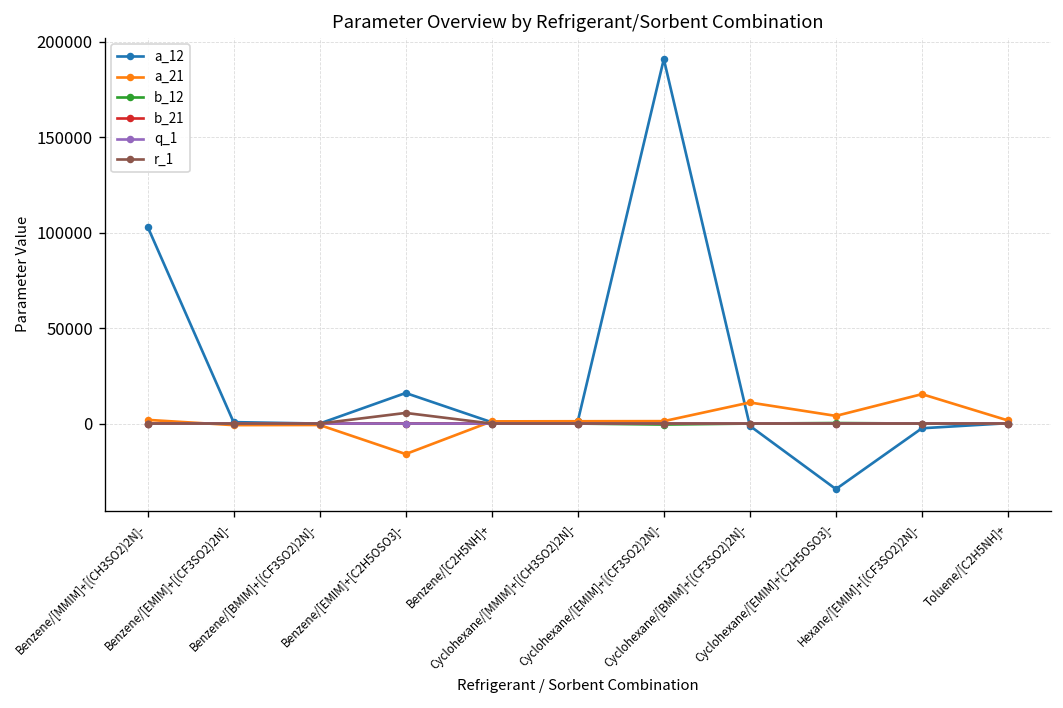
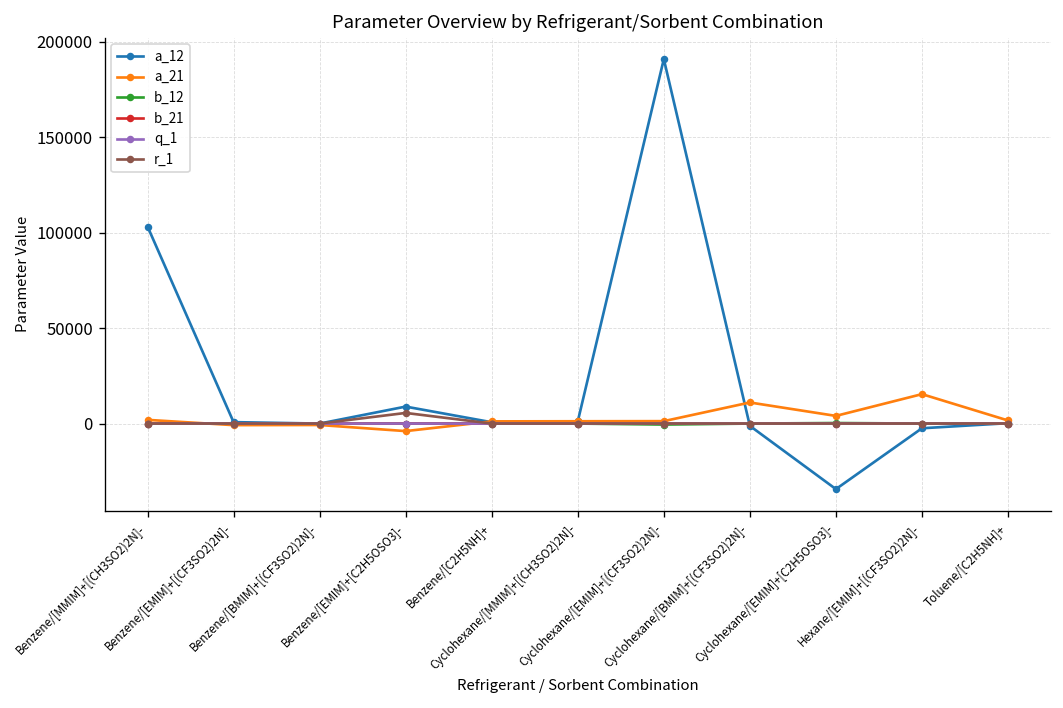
a_12, Benzene/[EMIM]+[C2H5OSO3]-: 16000 -> 9000
a_21, Benzene/[EMIM]+[C2H5OSO3]-: -16000 -> -4000
